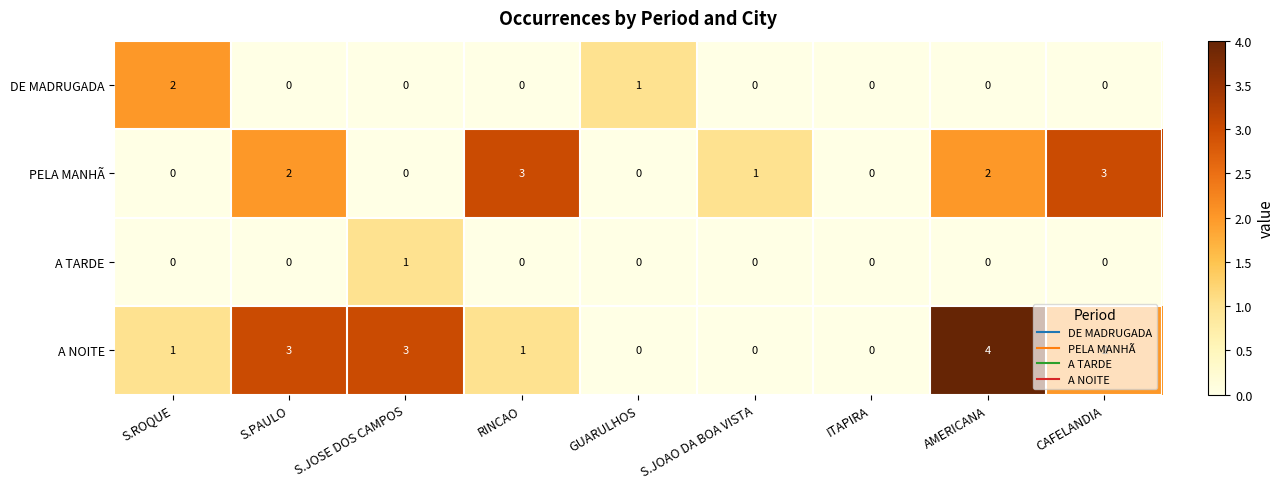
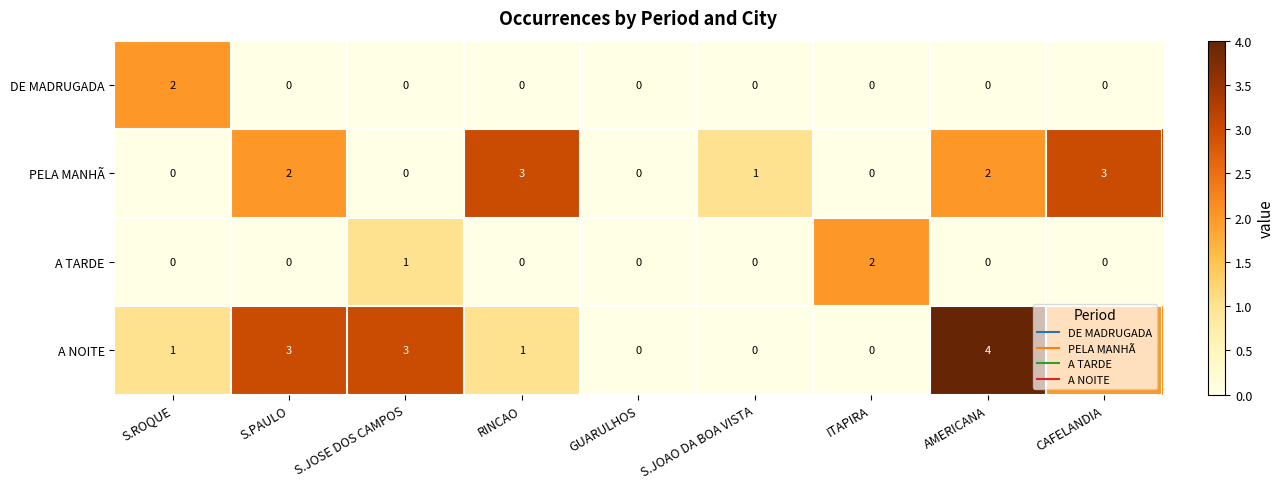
DE MADRUGADA, GUARULHOS: 1 -> 0
A TARDE, ITAPIRA: 0 -> 2
